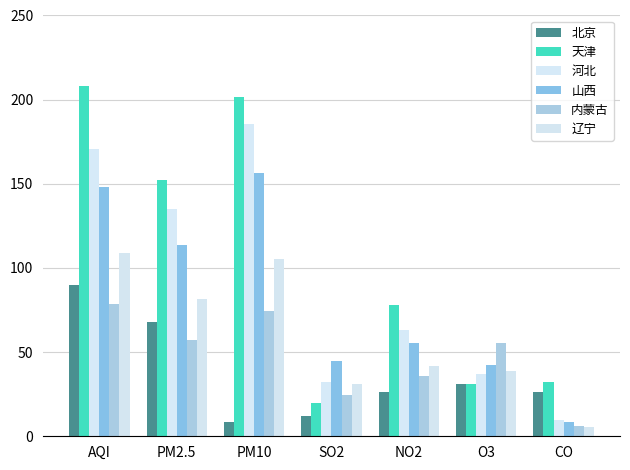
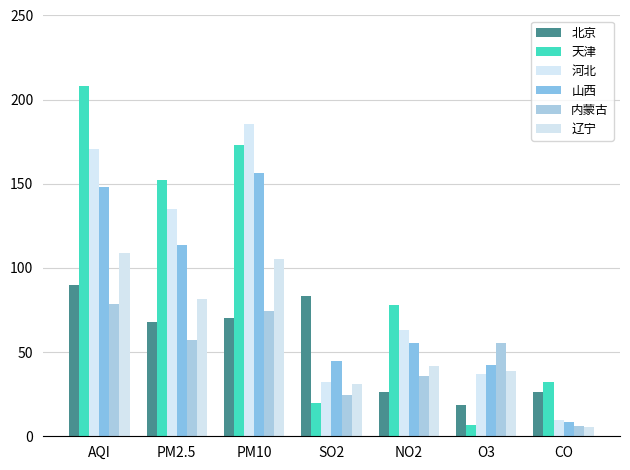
北京, PM10: 9 -> 70
天津, PM10: 202 -> 173
北京, SO2: 12 -> 83
北京, O3: 31 -> 18
天津, O3: 31 -> 7
